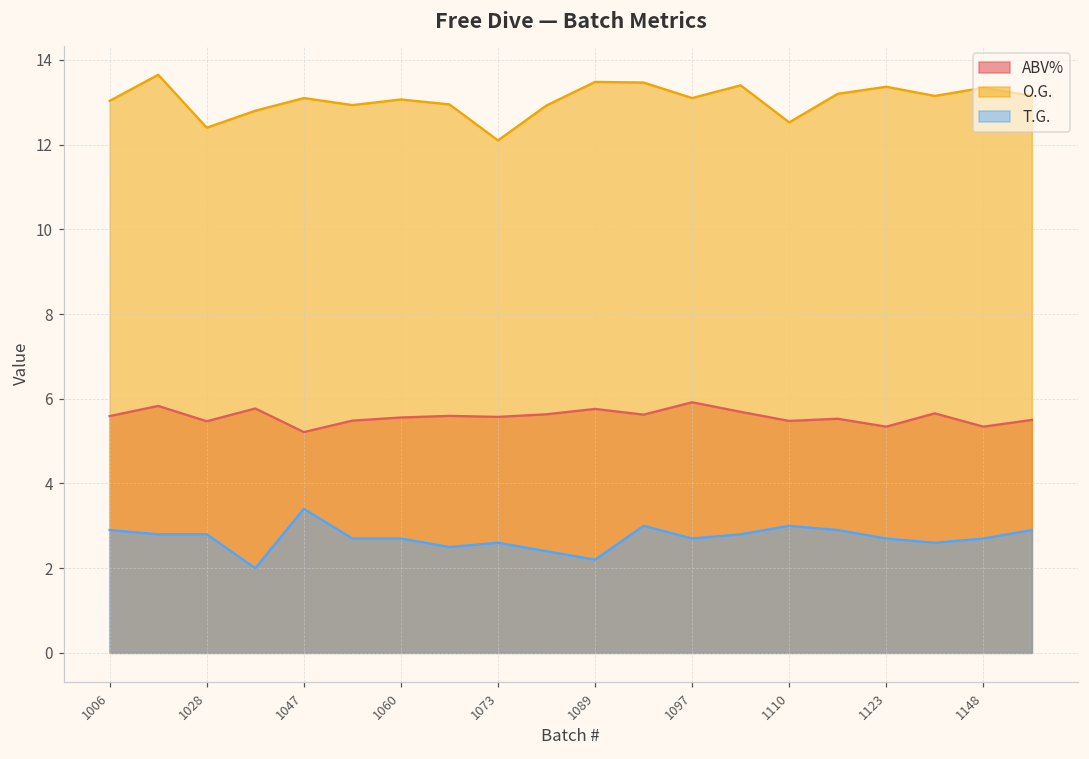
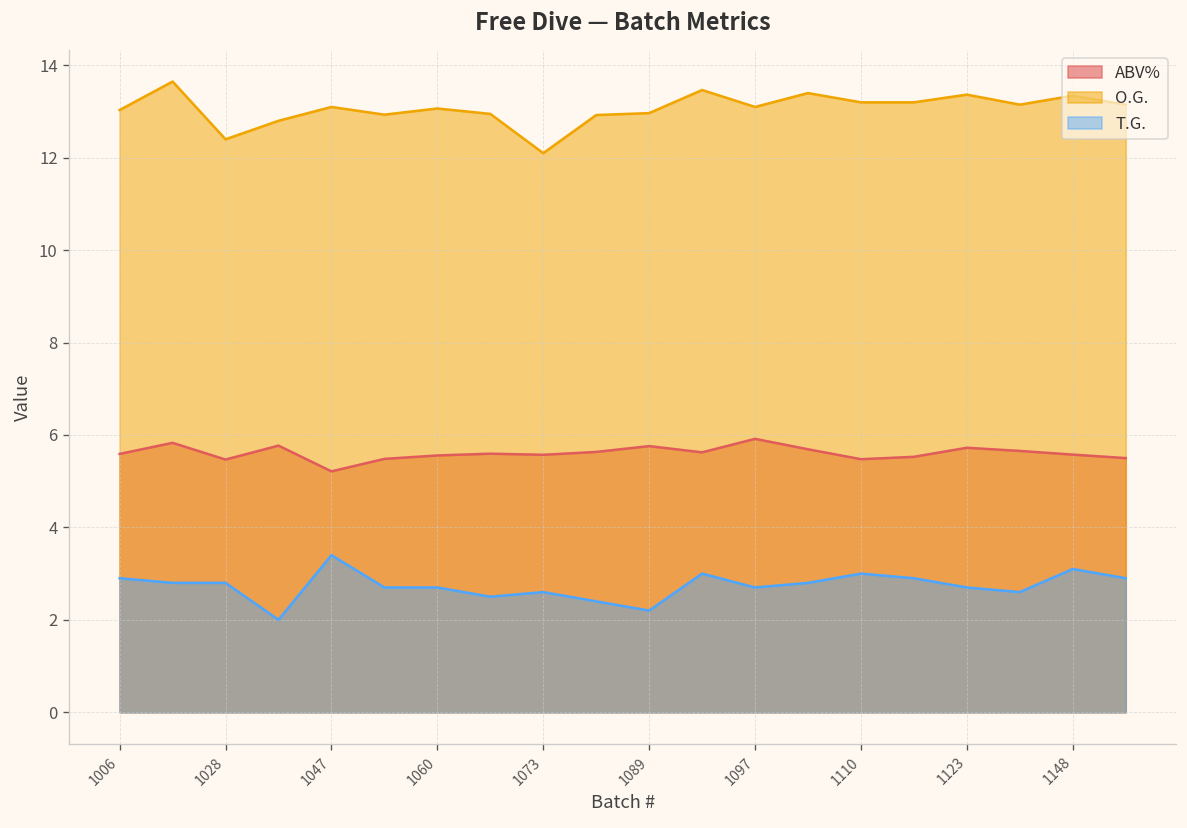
O.G., 1089: 13.5 -> 13.0
O.G., 1110: 12.5 -> 13.2
ABV%, 1123: 5.3 -> 5.7
ABV%, 1148: 5.3 -> 5.6
T.G., 1148: 2.7 -> 3.1
